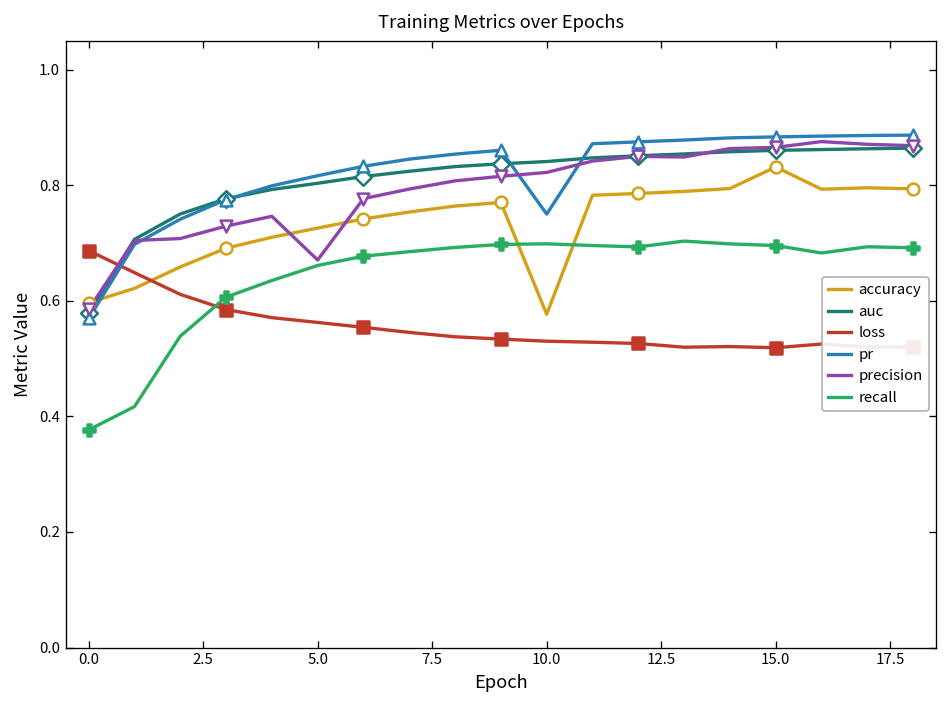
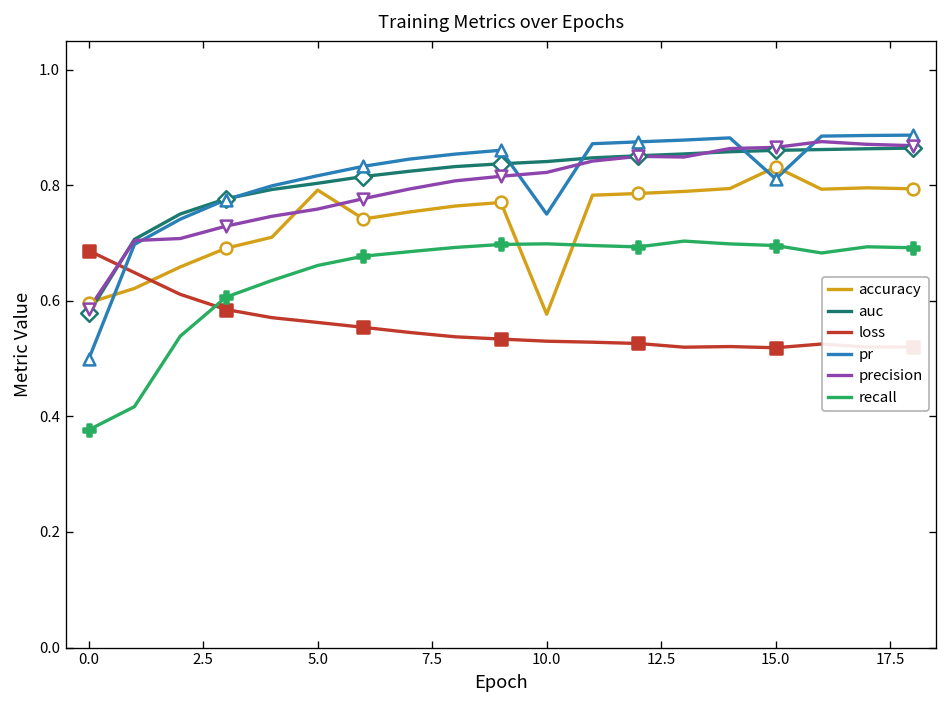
pr, 0.0: 0.57 -> 0.50
accuracy, 5.0: 0.73 -> 0.79
precision, 5.0: 0.67 -> 0.76
pr, 15.0: 0.88 -> 0.81
